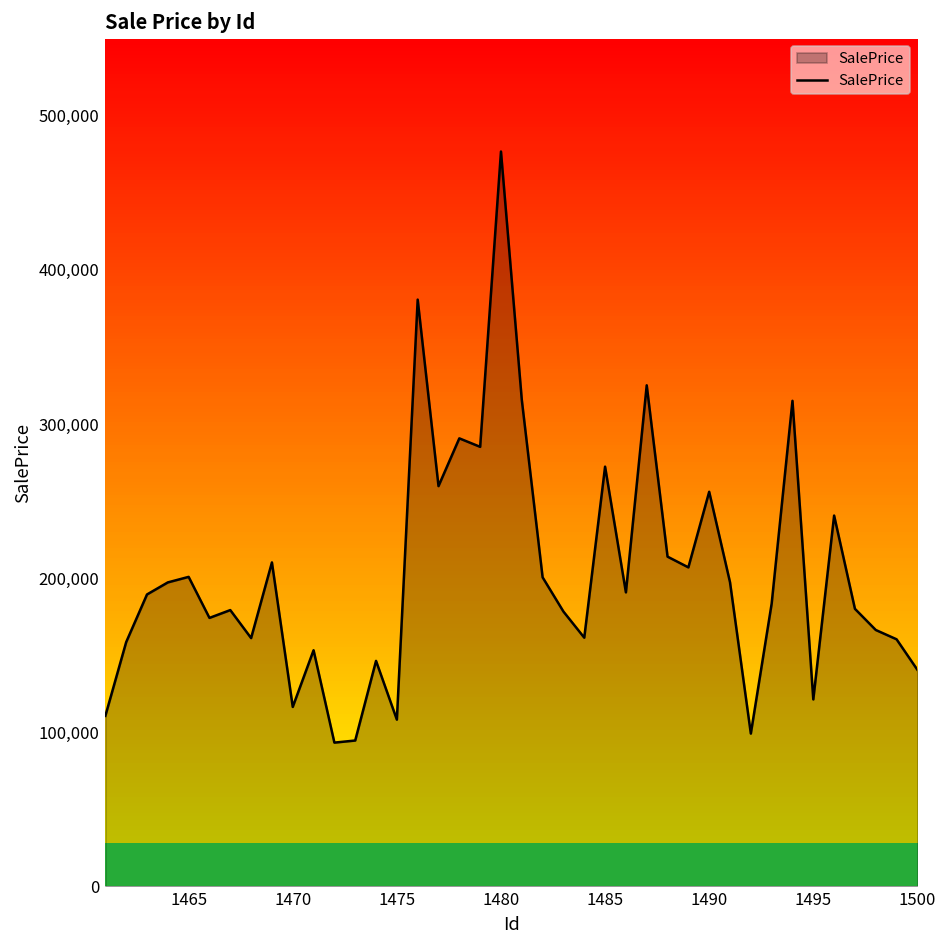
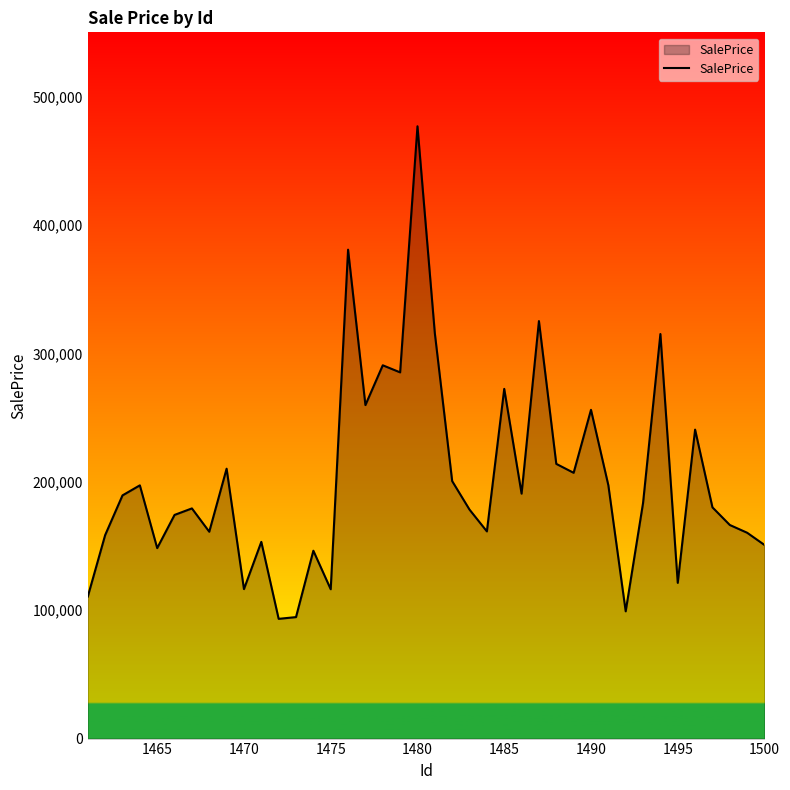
1465: 201,000 -> 148,000
1475: 108,000 -> 116,000
1500: 140,000 -> 151,000
